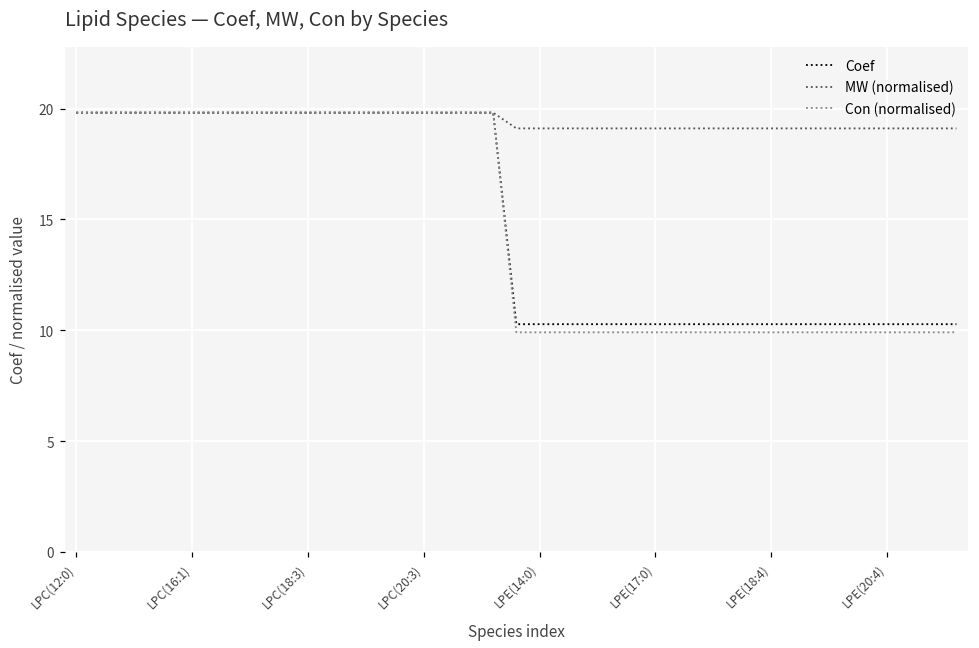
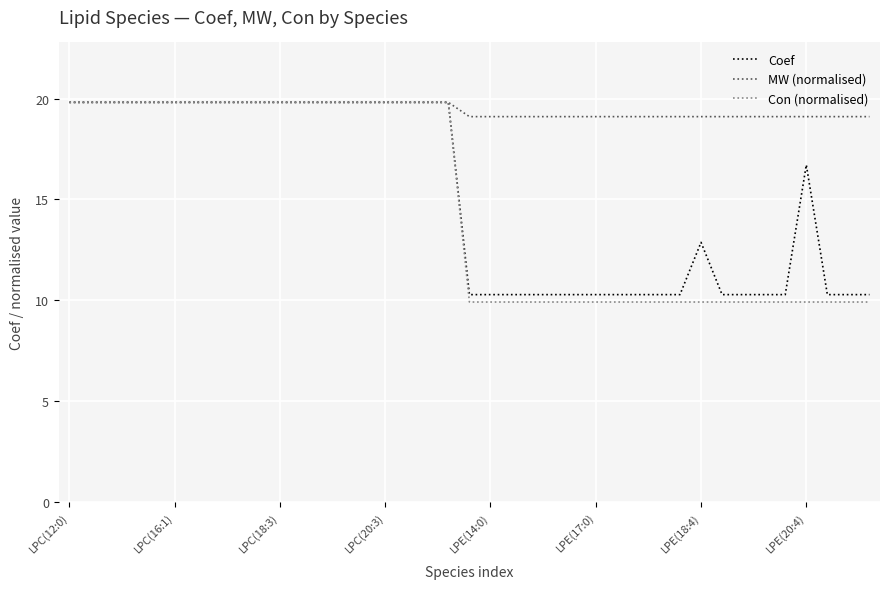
Coef, LPE(18:4): 10.3 -> 12.9
Coef, LPE(20:4): 10.3 -> 16.7
